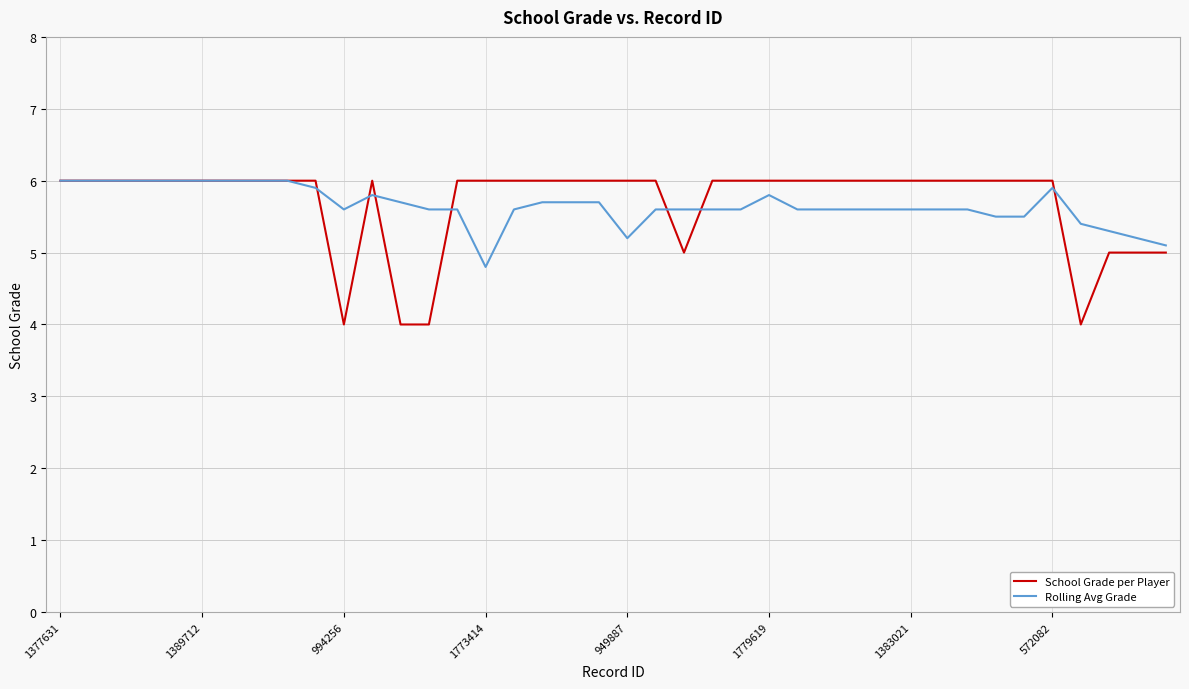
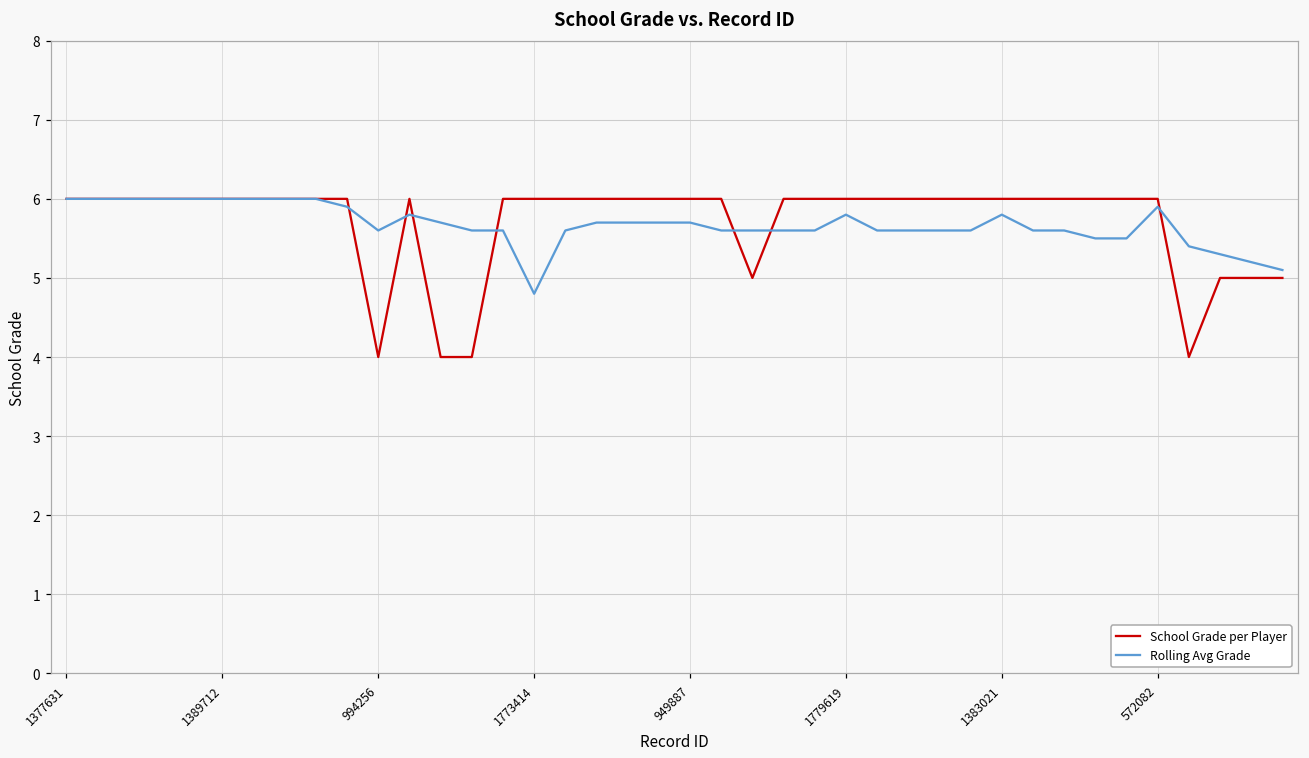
Rolling Avg Grade, 949887: 5.2 -> 5.7
Rolling Avg Grade, 1383021: 5.6 -> 5.8
